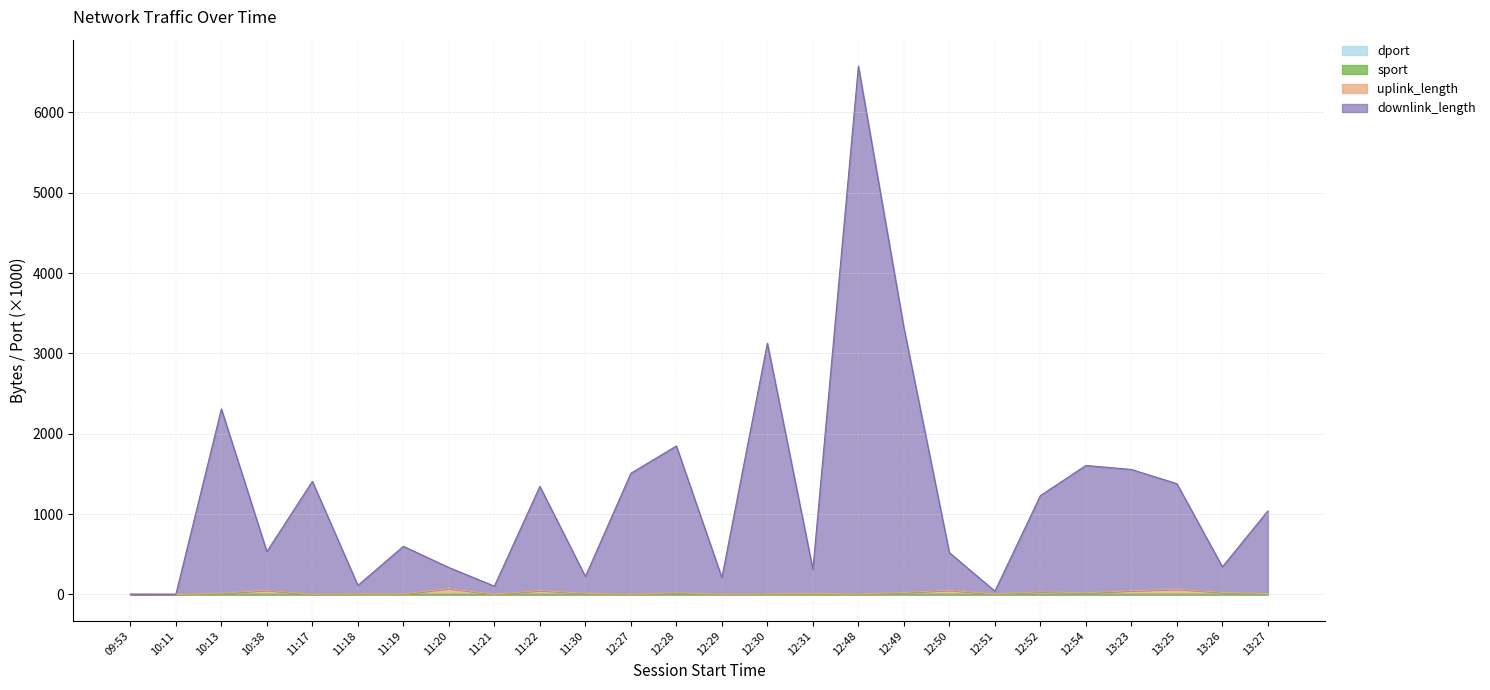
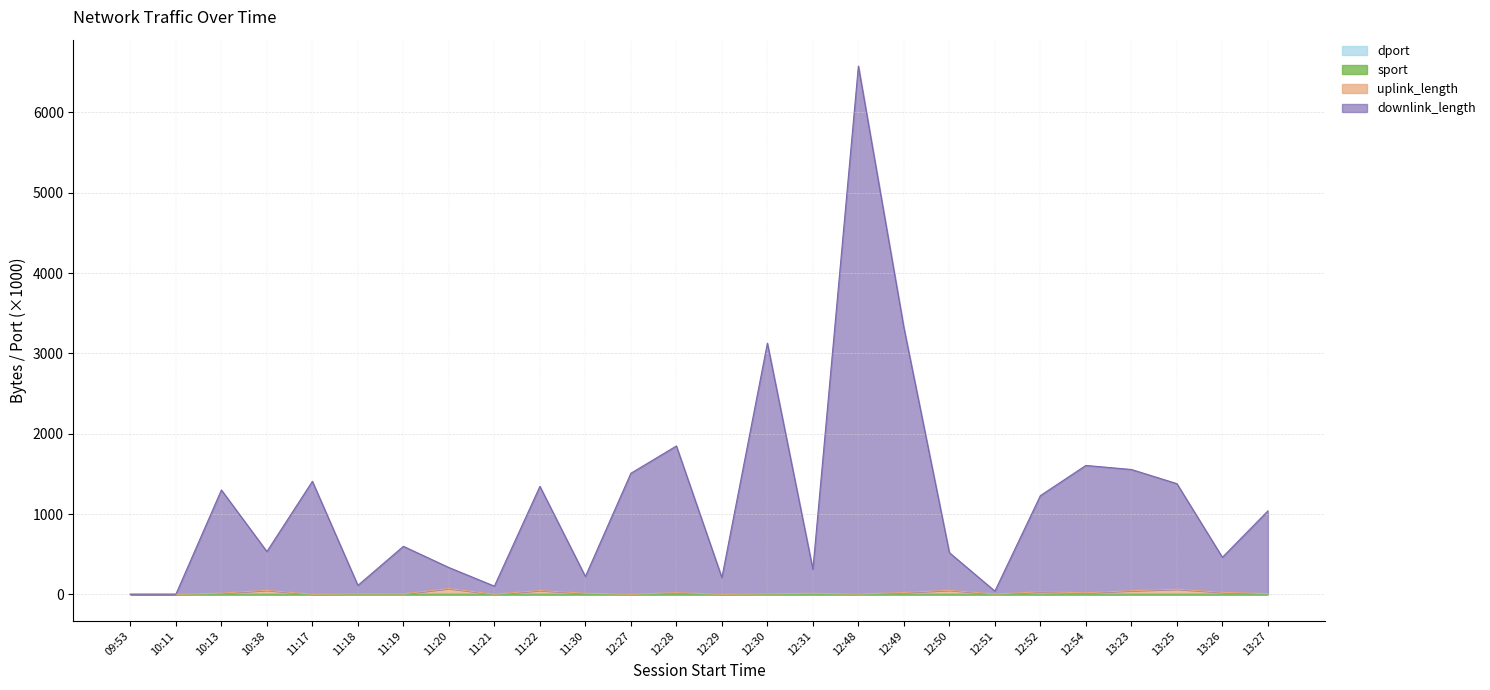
downlink_length, 10:13: 2300 -> 1300
downlink_length, 13:26: 300 -> 400
